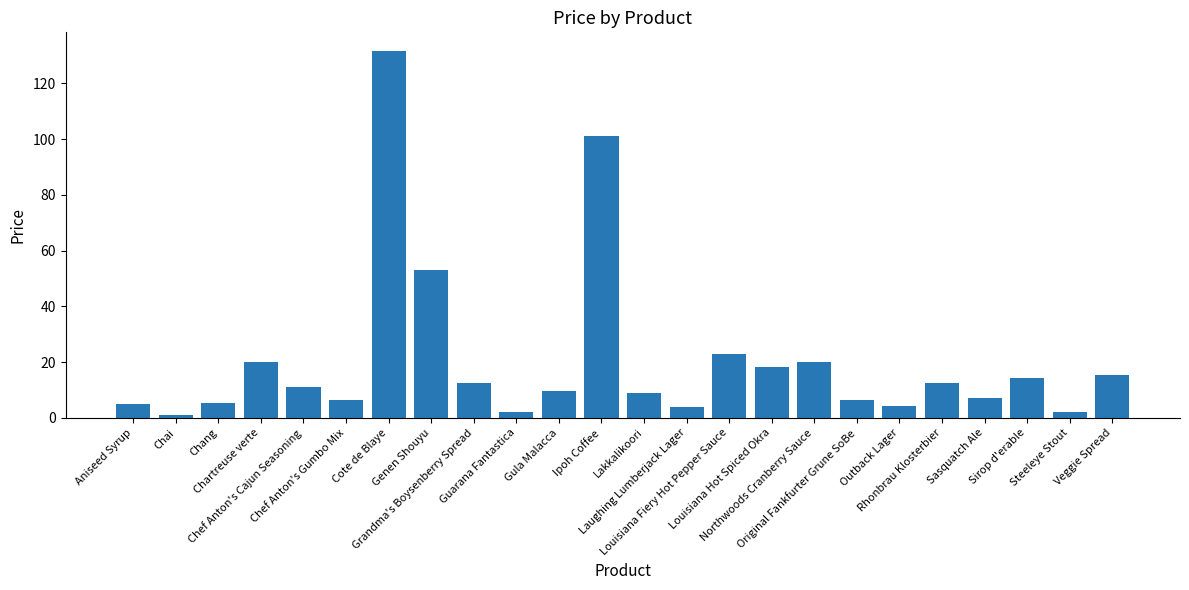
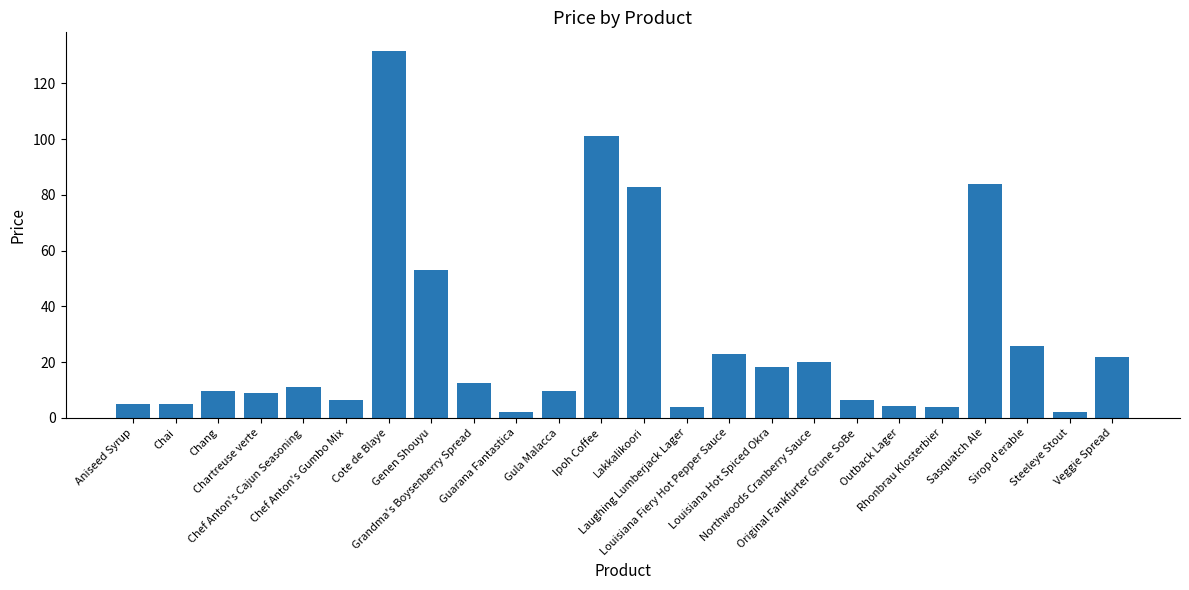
Chai: 1 -> 5
Chang: 5 -> 10
Chartreuse verte: 20 -> 9
Lakkalikoori: 9 -> 83
Rhonbrau Klosterbier: 13 -> 4
Sasquatch Ale: 7 -> 84
Sirop d'erable: 14 -> 26
Veggie Spread: 15 -> 22
